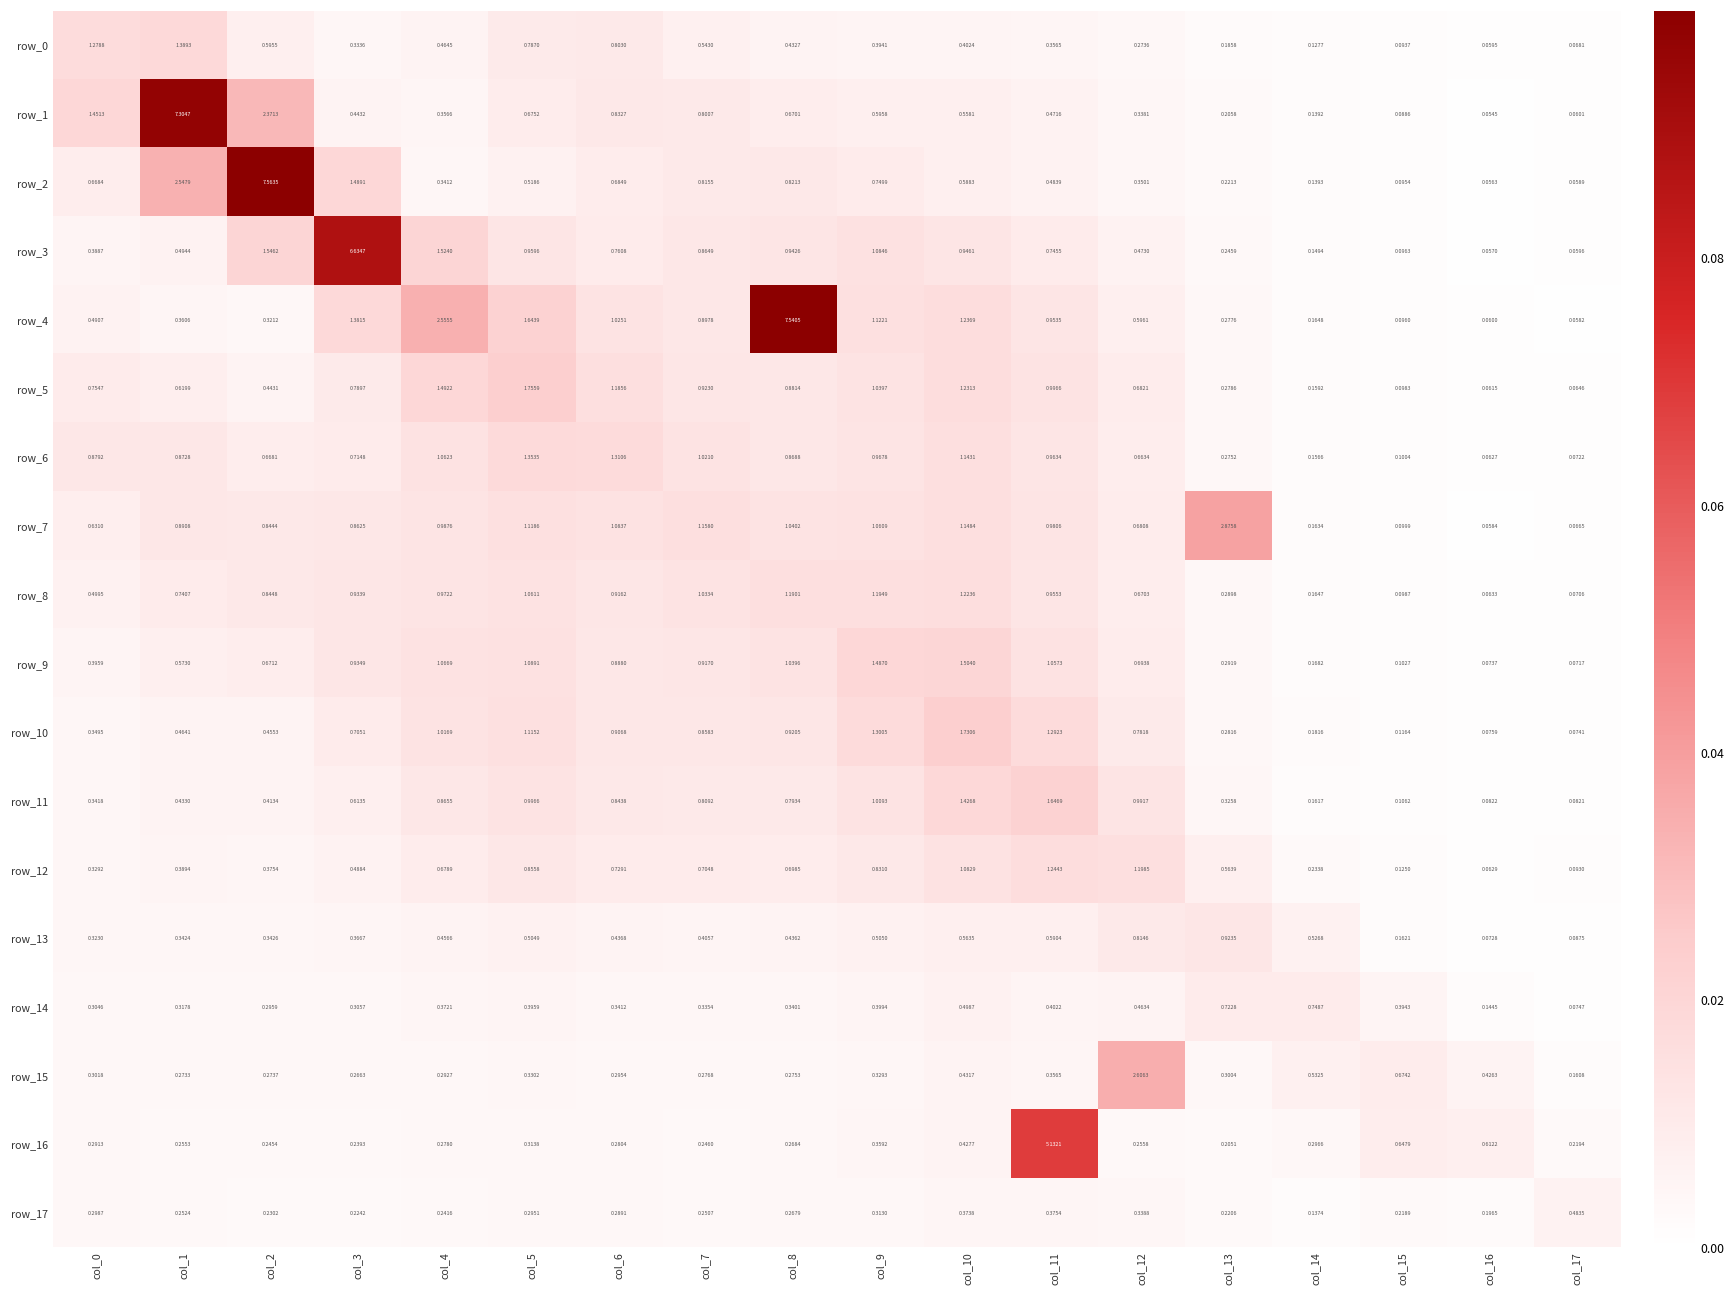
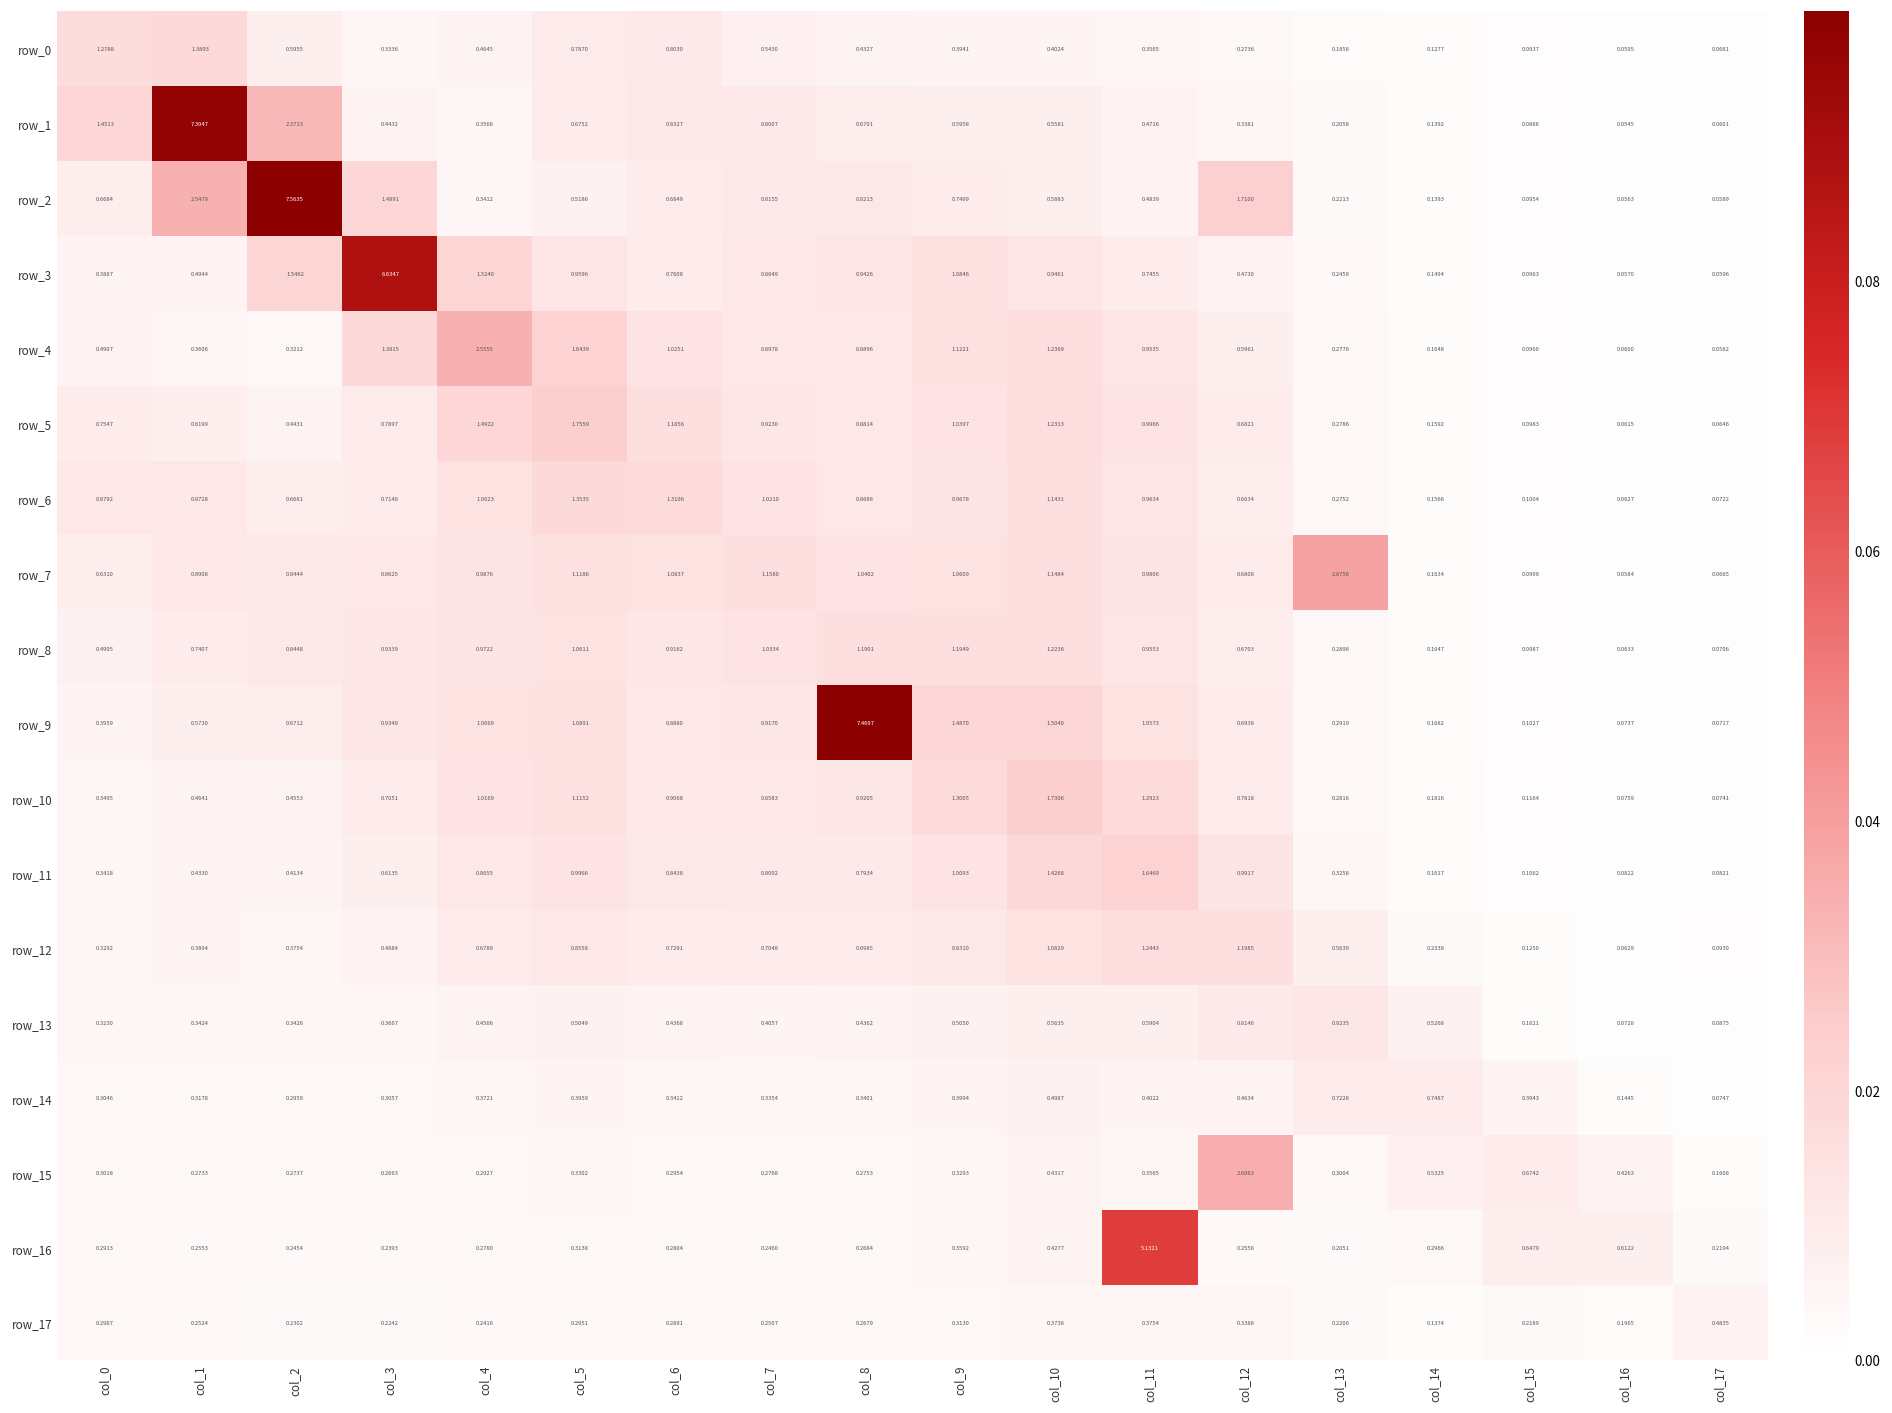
row_2, col_12: 0.3501 -> 1.7100
row_4, col_8: 7.5405 -> 0.8896
row_9, col_8: 1.0396 -> 7.4697
